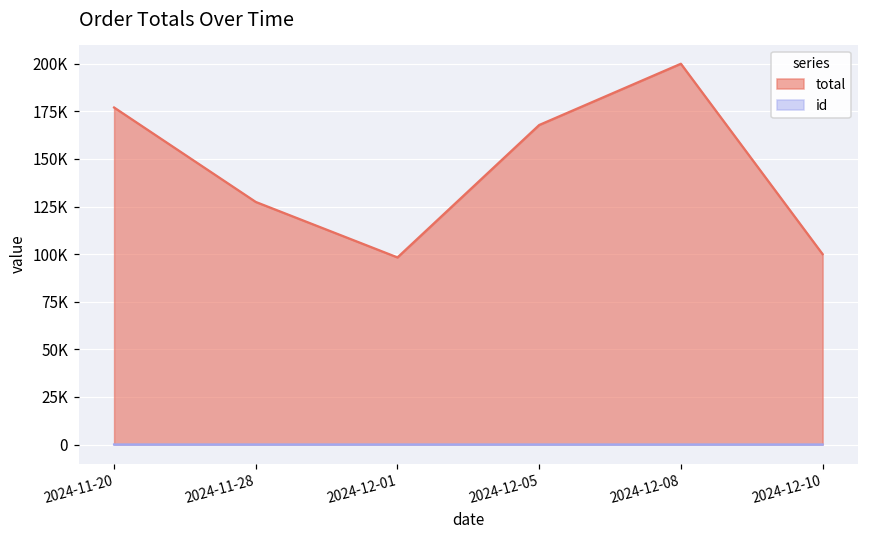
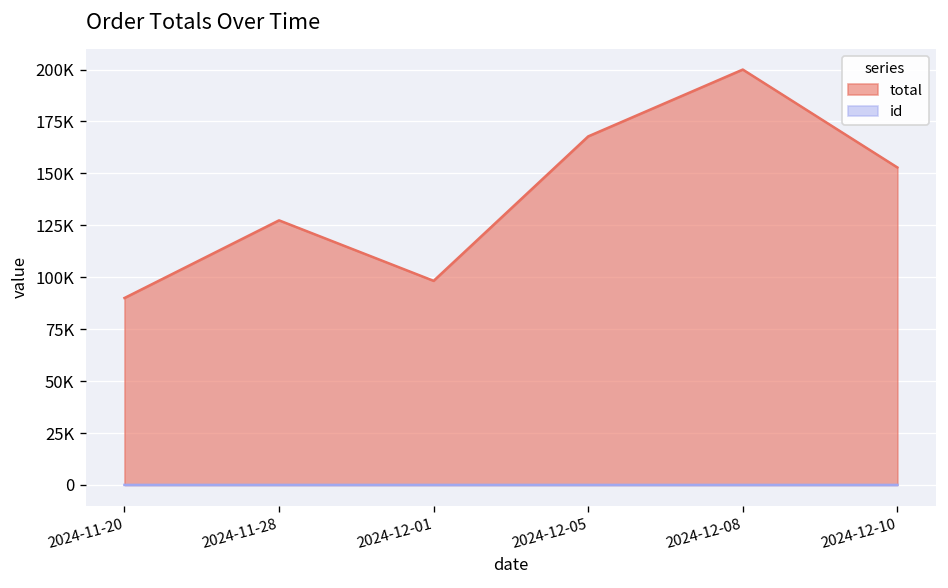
total, 2024-11-20: 177000 -> 90000
total, 2024-12-10: 100000 -> 153000
